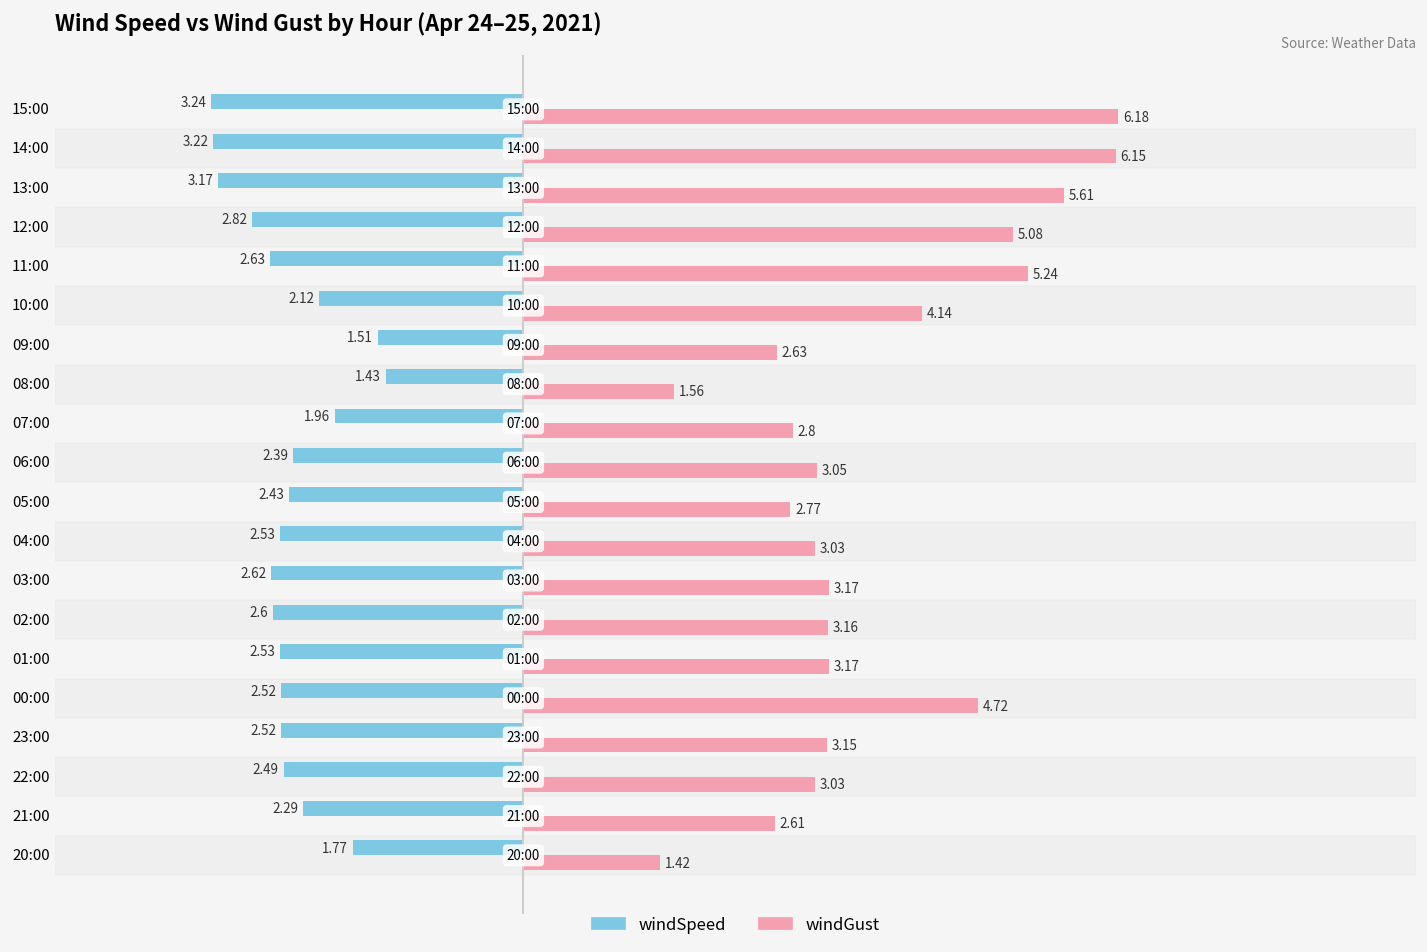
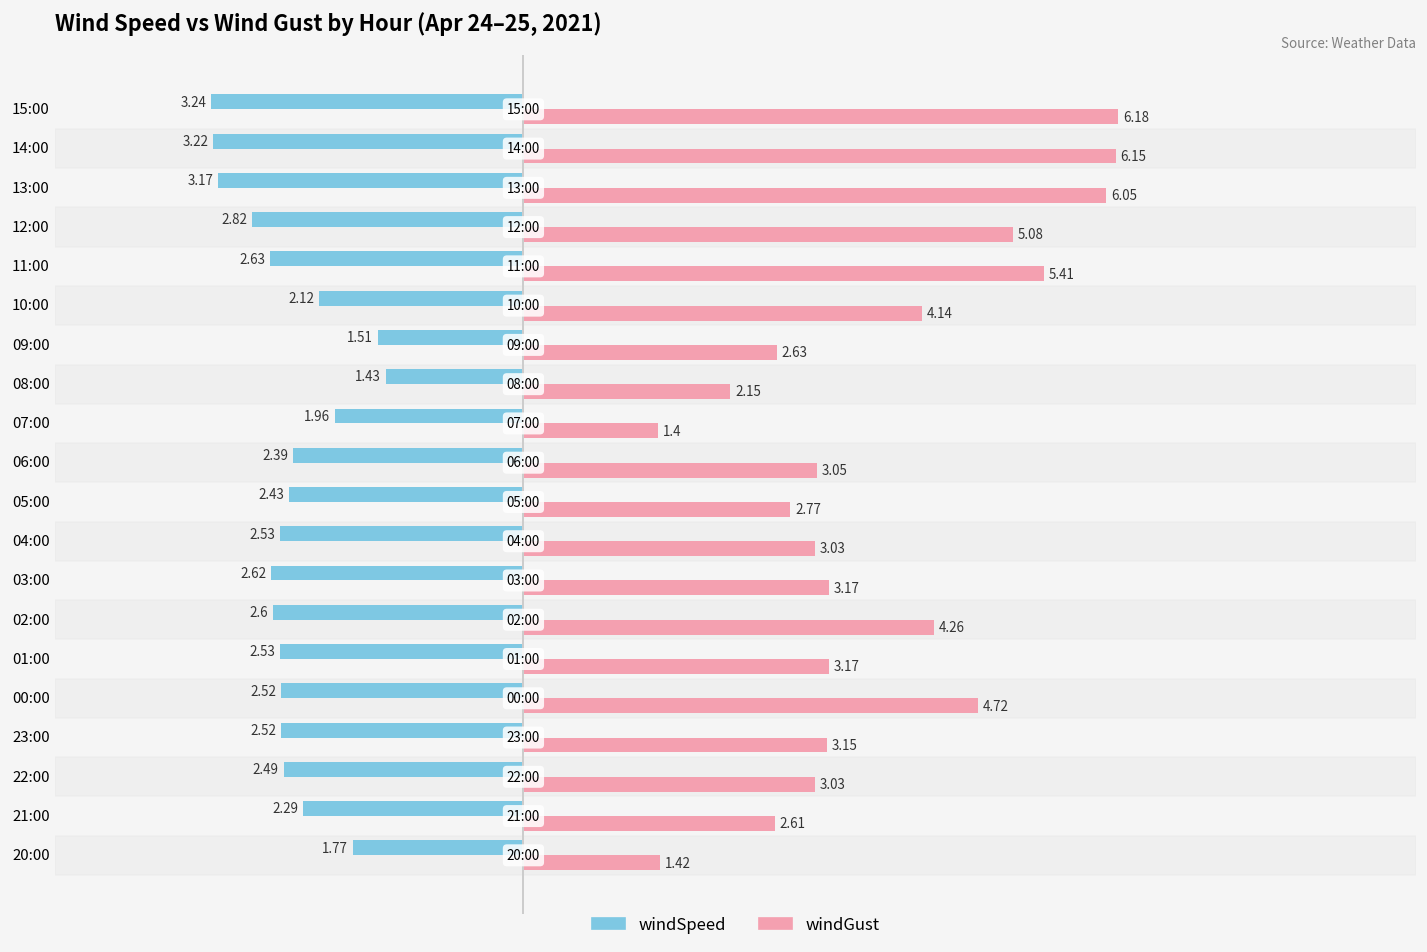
windGust, 13:00: 5.61 -> 6.05
windGust, 11:00: 5.24 -> 5.41
windGust, 08:00: 1.56 -> 2.15
windGust, 07:00: 2.8 -> 1.4
windGust, 02:00: 3.16 -> 4.26
